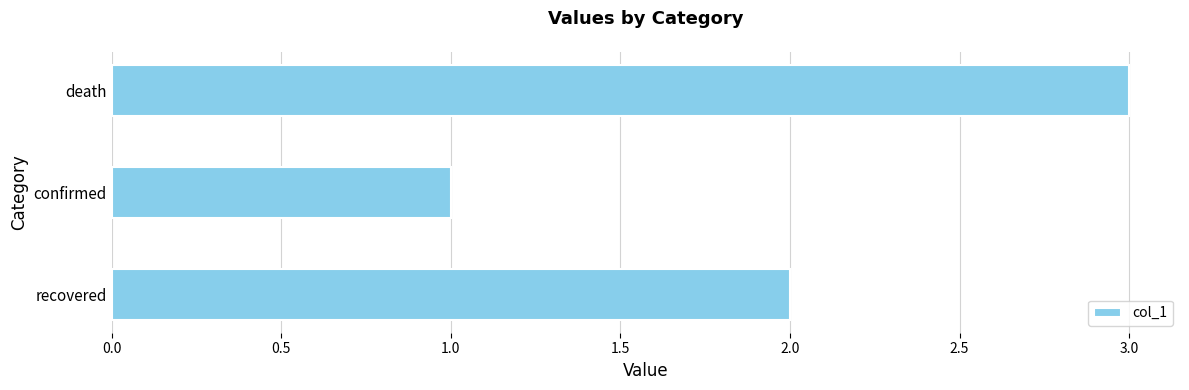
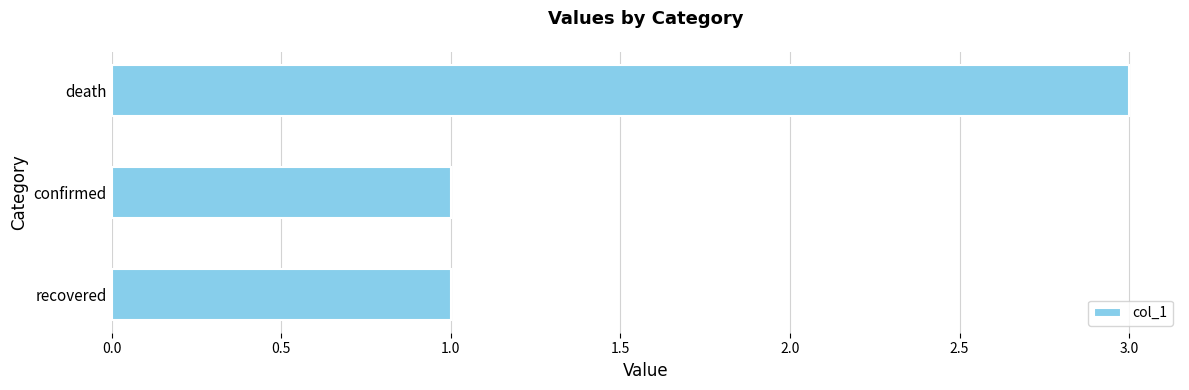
recovered: 2 -> 1
